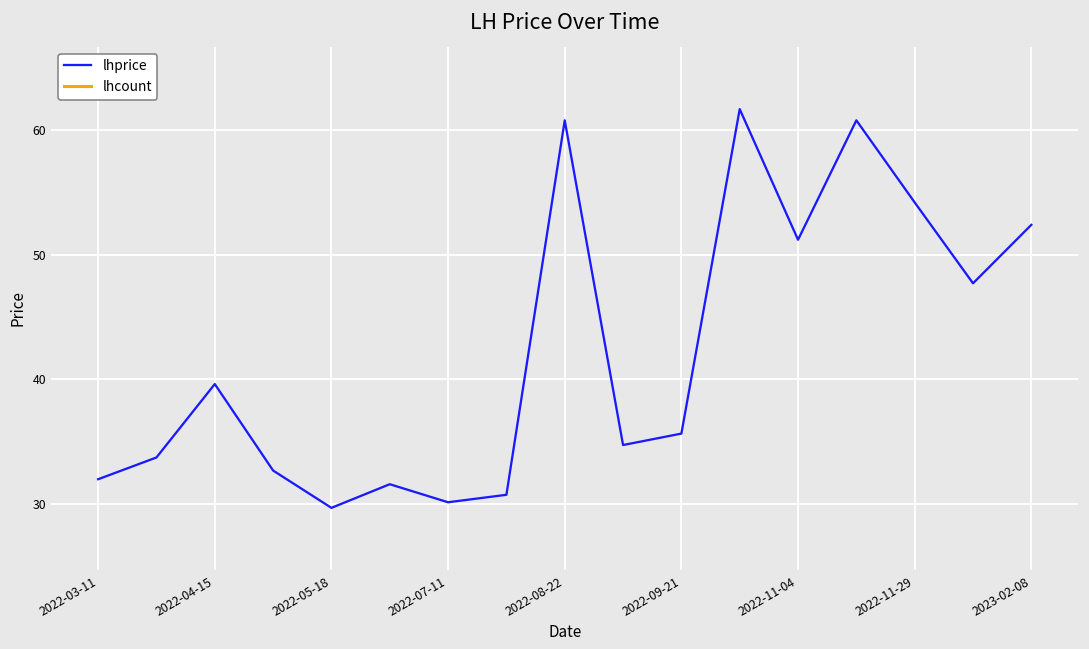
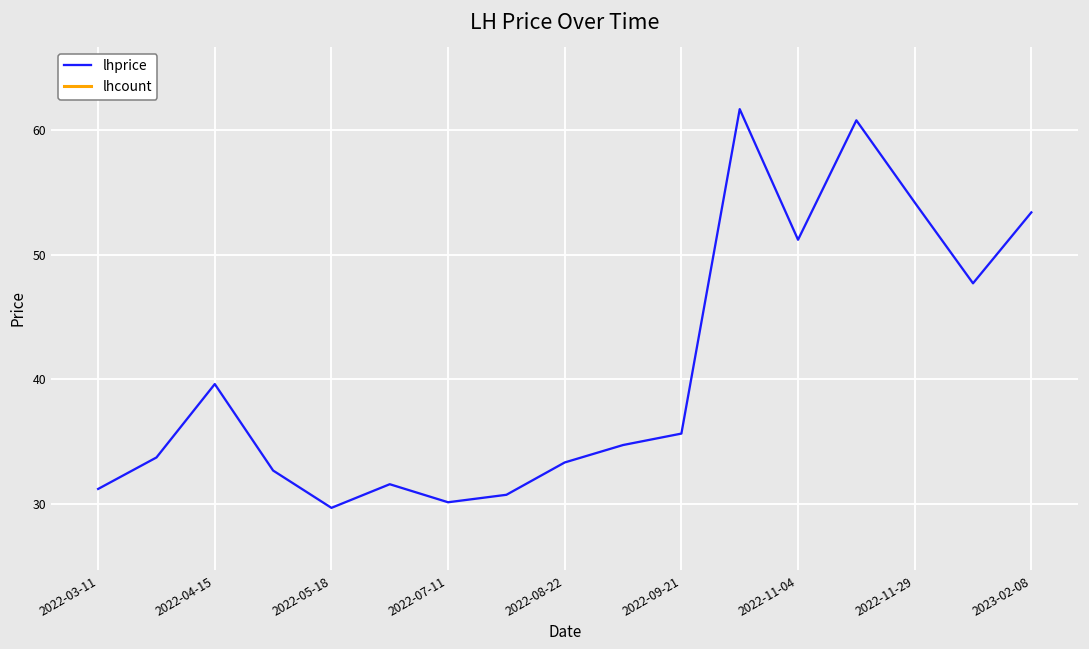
lhprice, 2022-03-11: 32.0 -> 31.2
lhprice, 2022-08-22: 60.8 -> 33.3
lhprice, 2023-02-08: 52.4 -> 53.4
